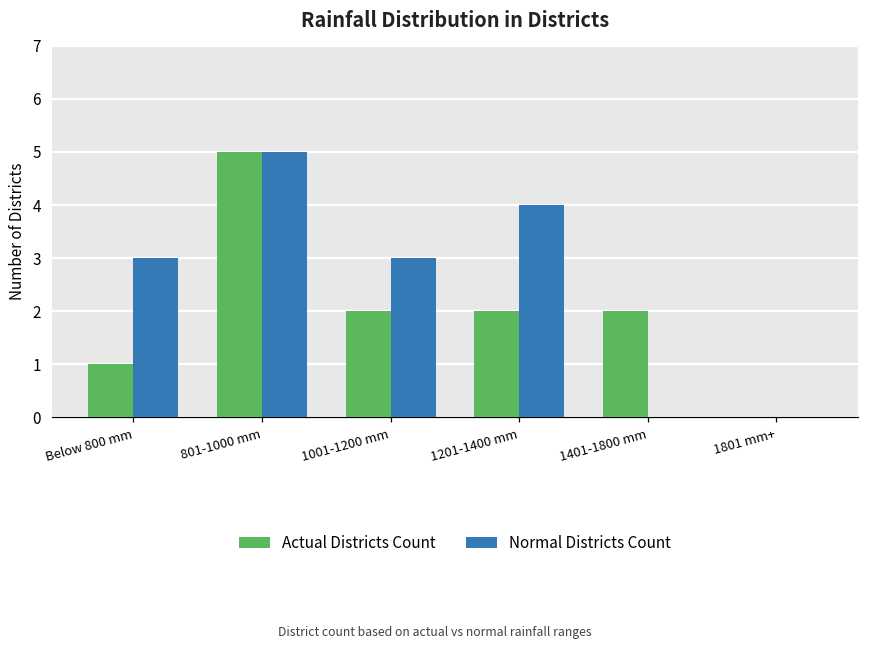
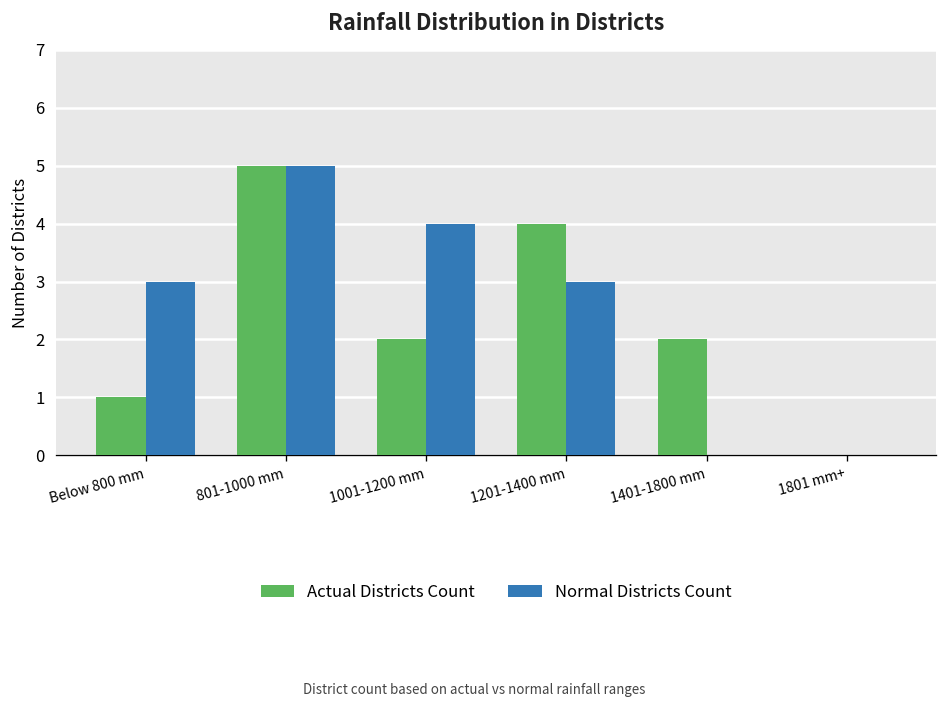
Normal Districts Count, 1001-1200 mm: 3 -> 4
Actual Districts Count, 1201-1400 mm: 2 -> 4
Normal Districts Count, 1201-1400 mm: 4 -> 3
